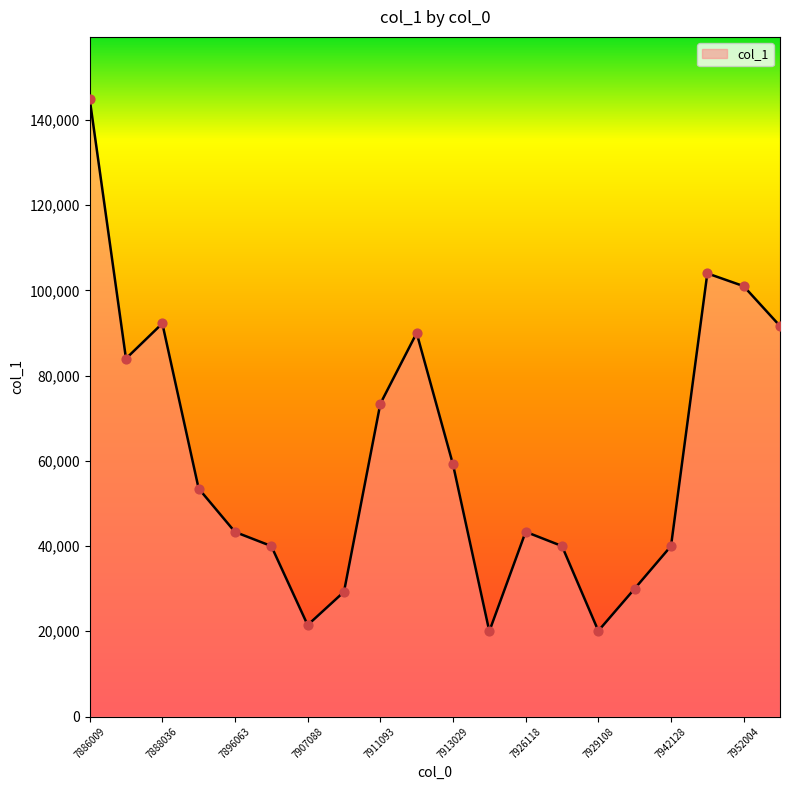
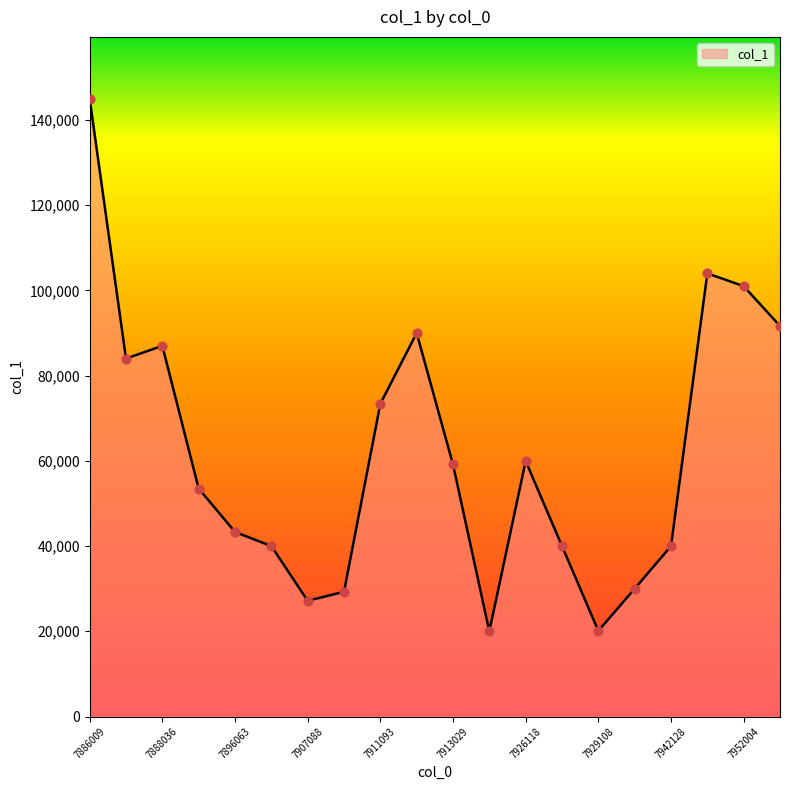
7888036: 92,000 -> 87,000
7907088: 21,000 -> 27,000
7926118: 43,000 -> 60,000
